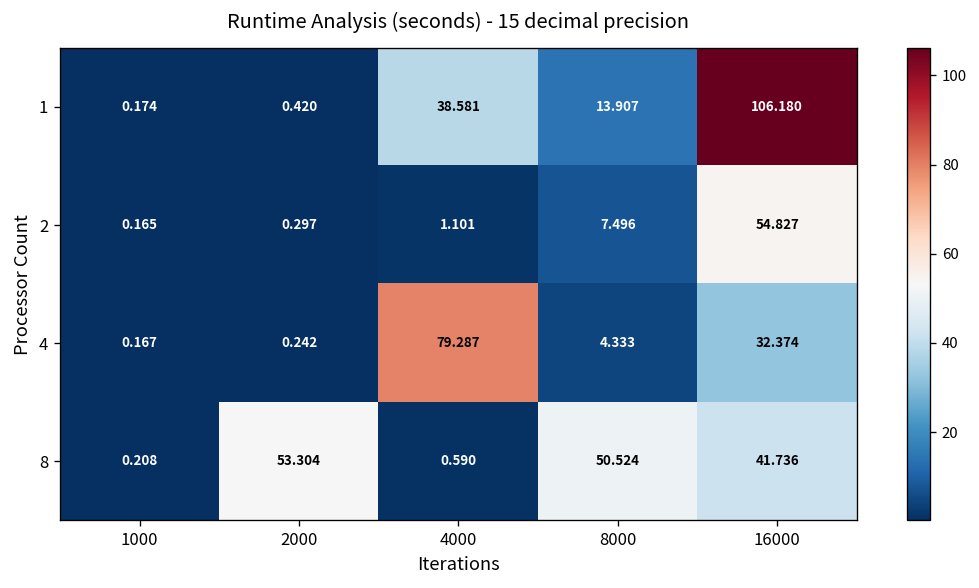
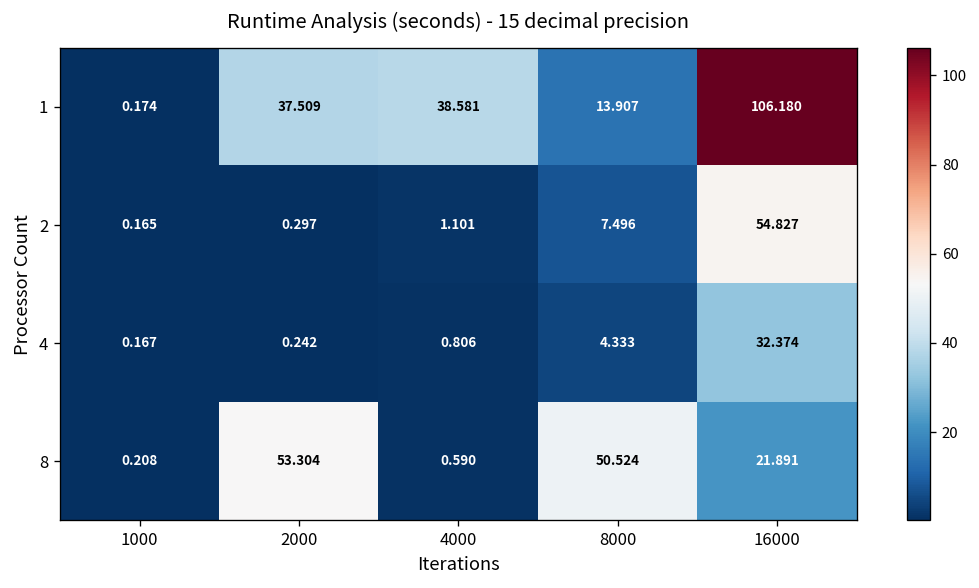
1, 2000: 0.420 -> 37.509
4, 4000: 79.287 -> 0.806
8, 16000: 41.736 -> 21.891
